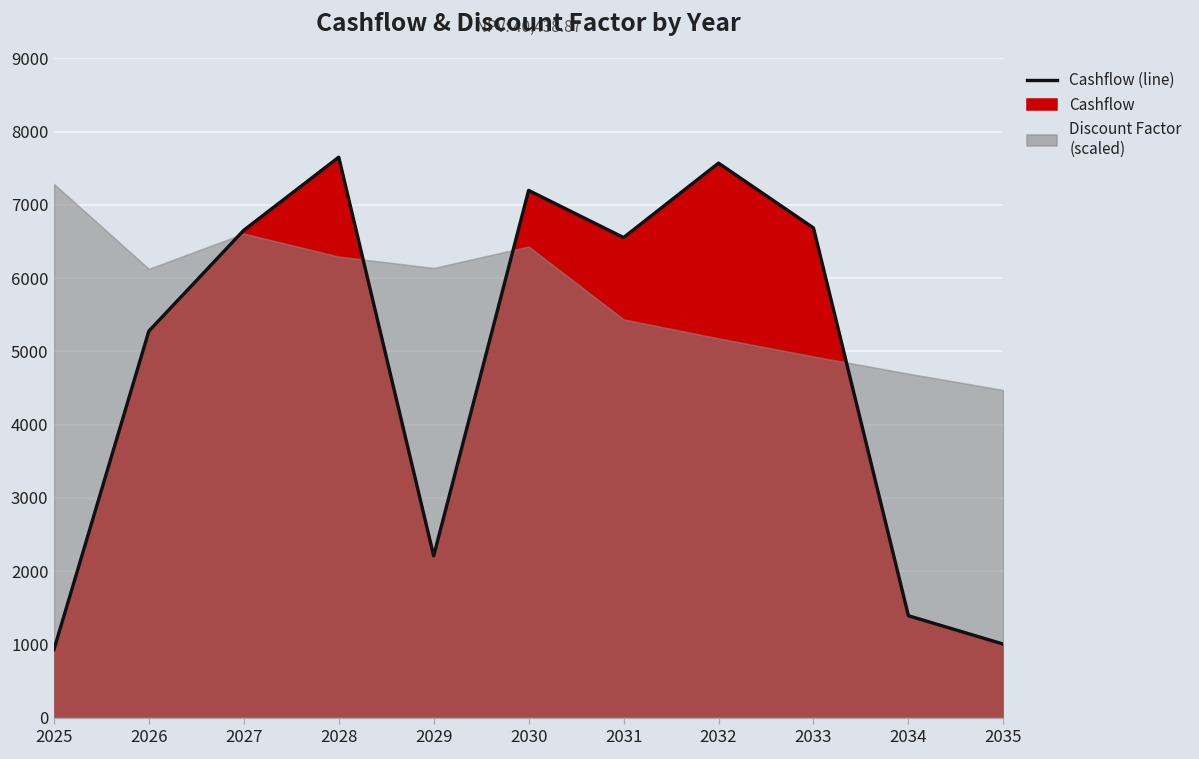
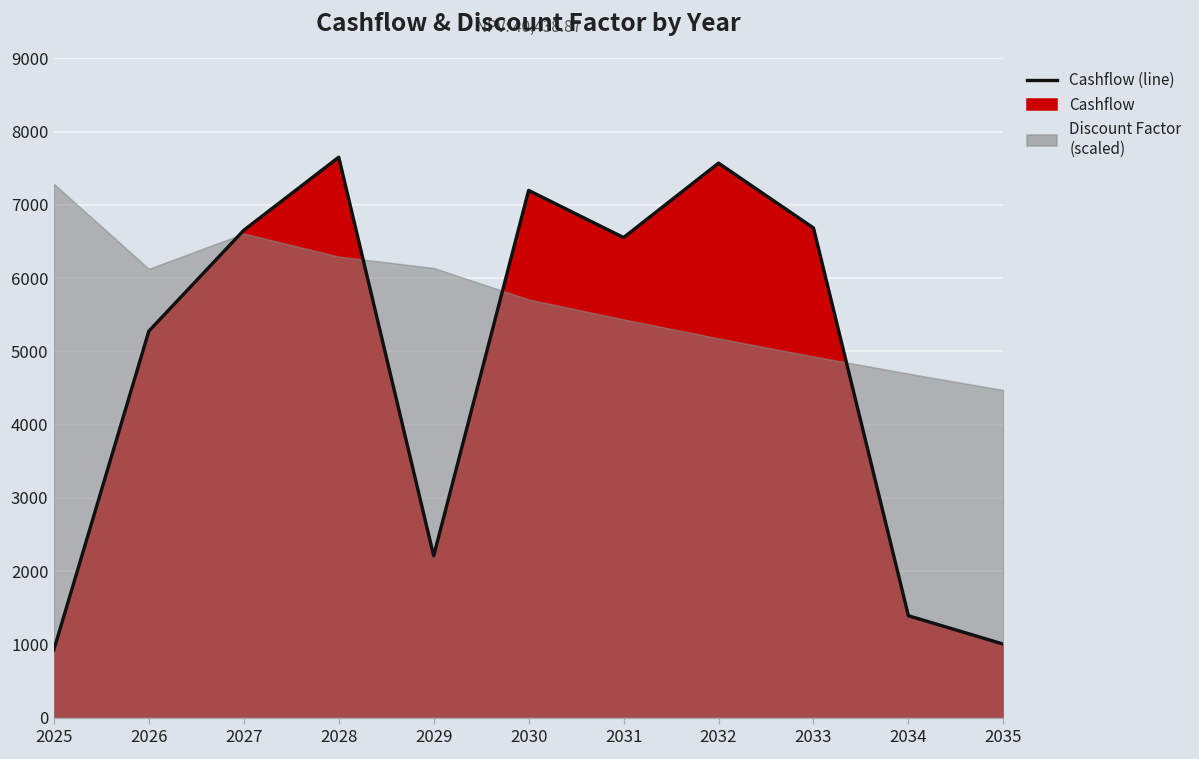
Discount Factor (scaled), 2030: 6400 -> 5700
